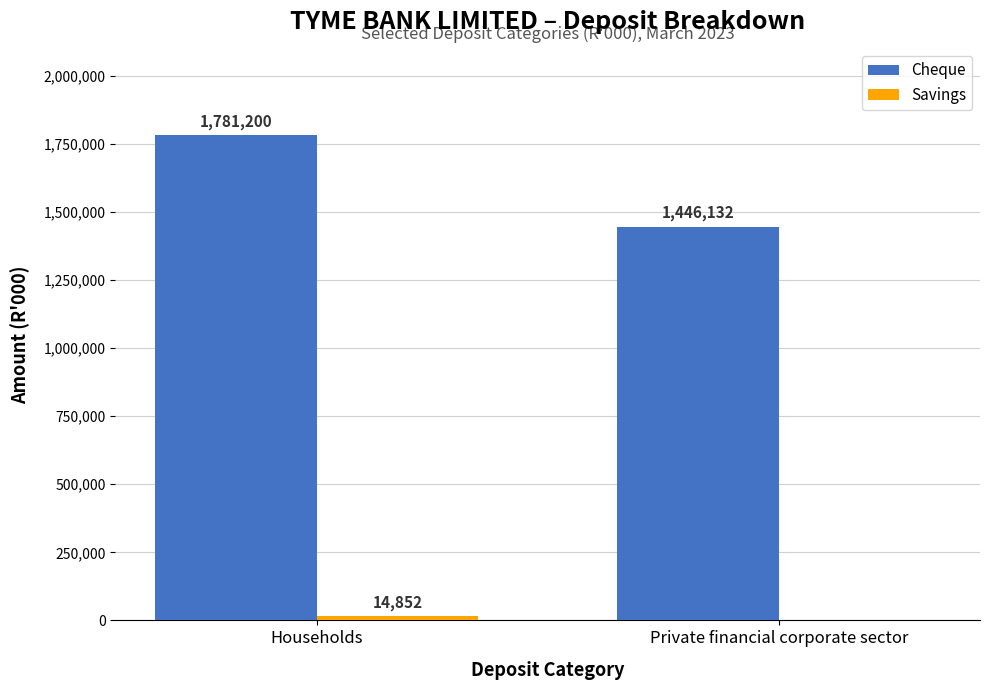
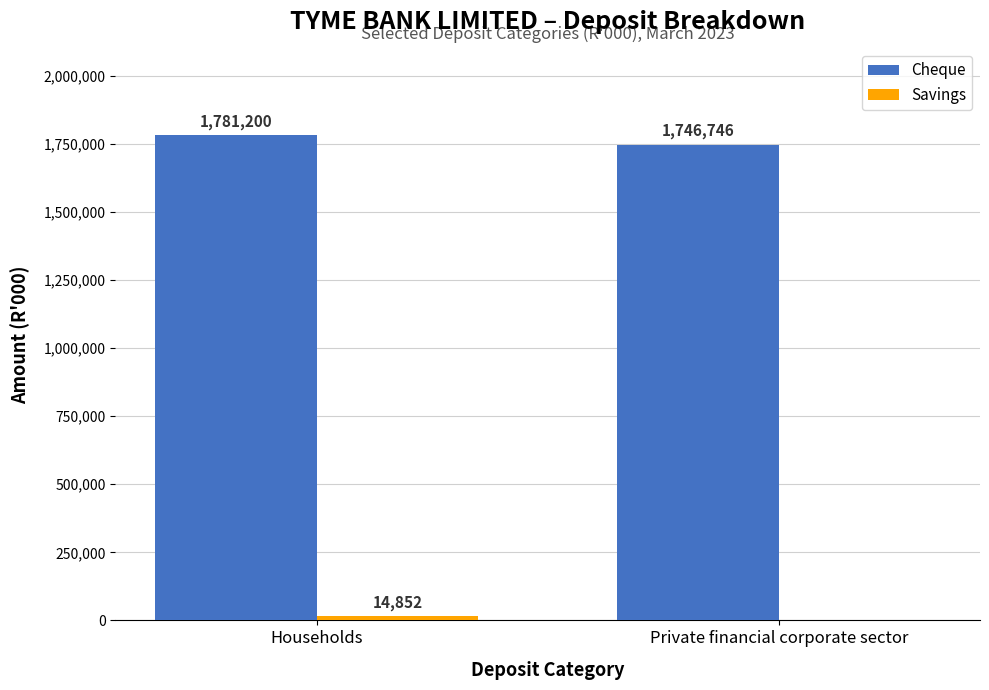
Cheque, Private financial corporate sector: 1,446,132 -> 1,746,746
